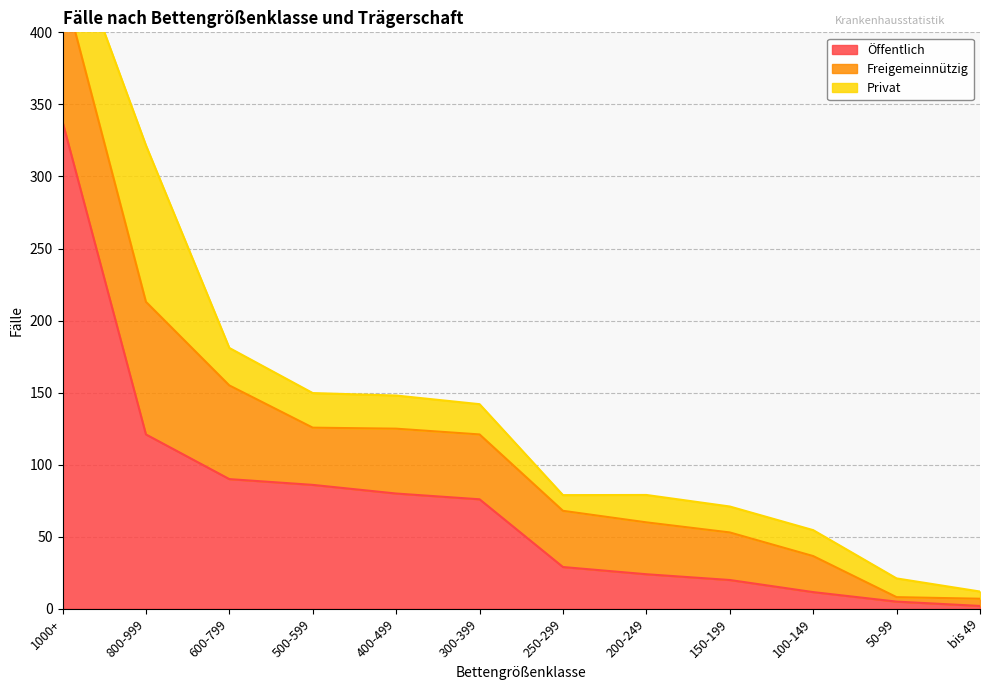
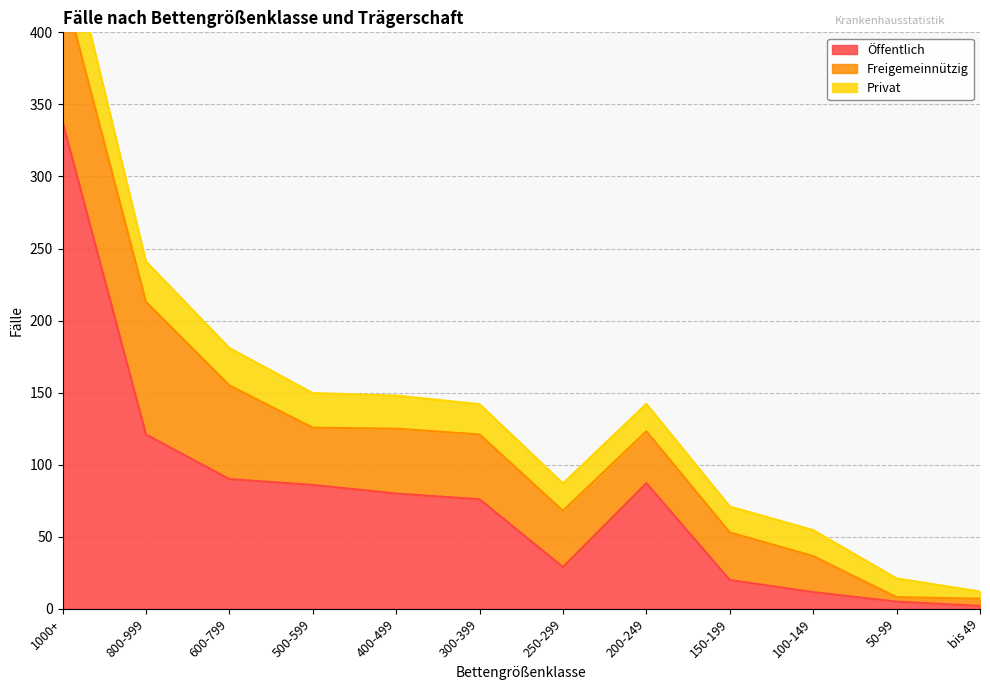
Privat, 800-999: 109 -> 28
Privat, 250-299: 11 -> 19
Öffentlich, 200-249: 24 -> 87
